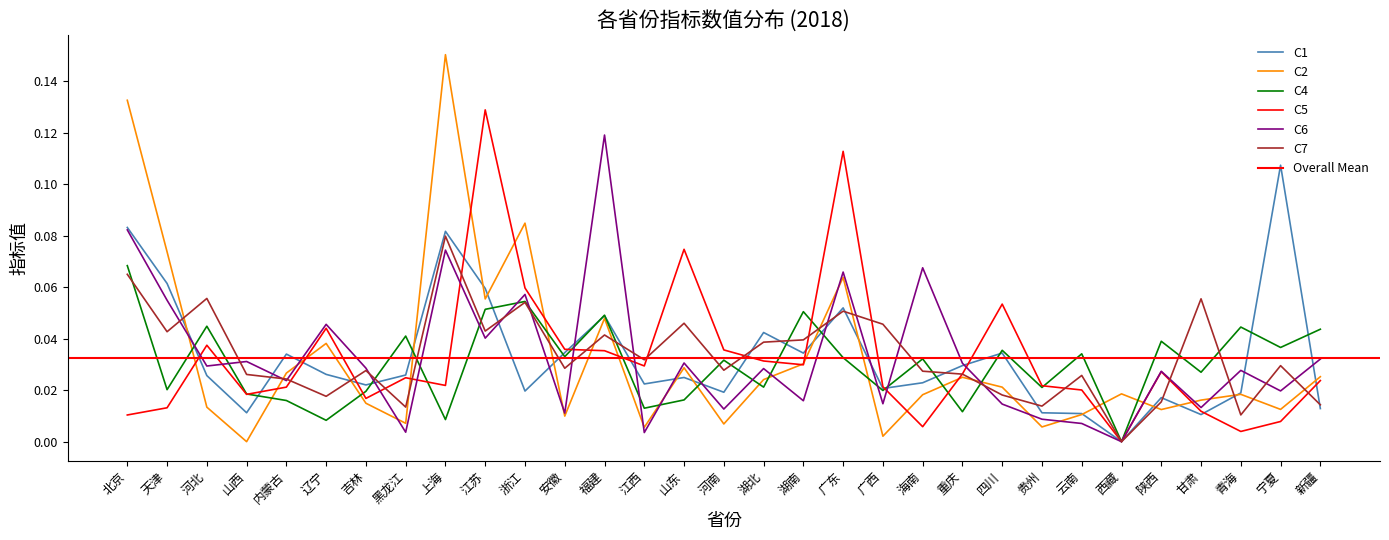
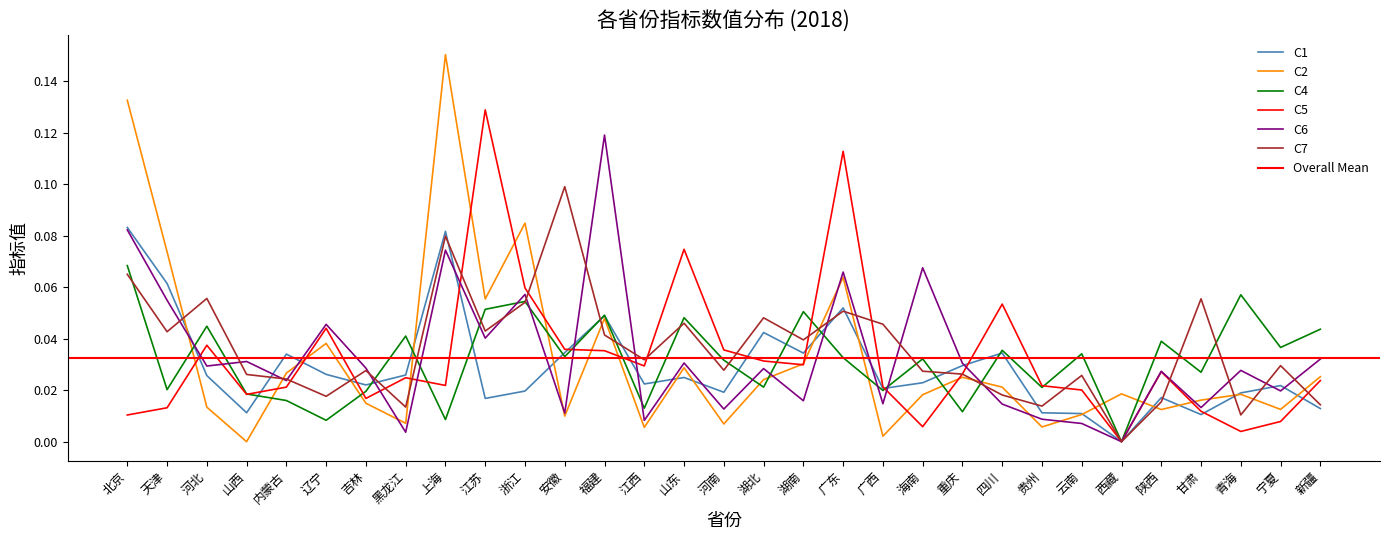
C1, 江苏: 0.059 -> 0.017
C7, 安徽: 0.028 -> 0.099
C6, 江西: 0.004 -> 0.008
C4, 山东: 0.016 -> 0.048
C7, 湖北: 0.039 -> 0.048
C4, 青海: 0.044 -> 0.057
C1, 宁夏: 0.107 -> 0.022
